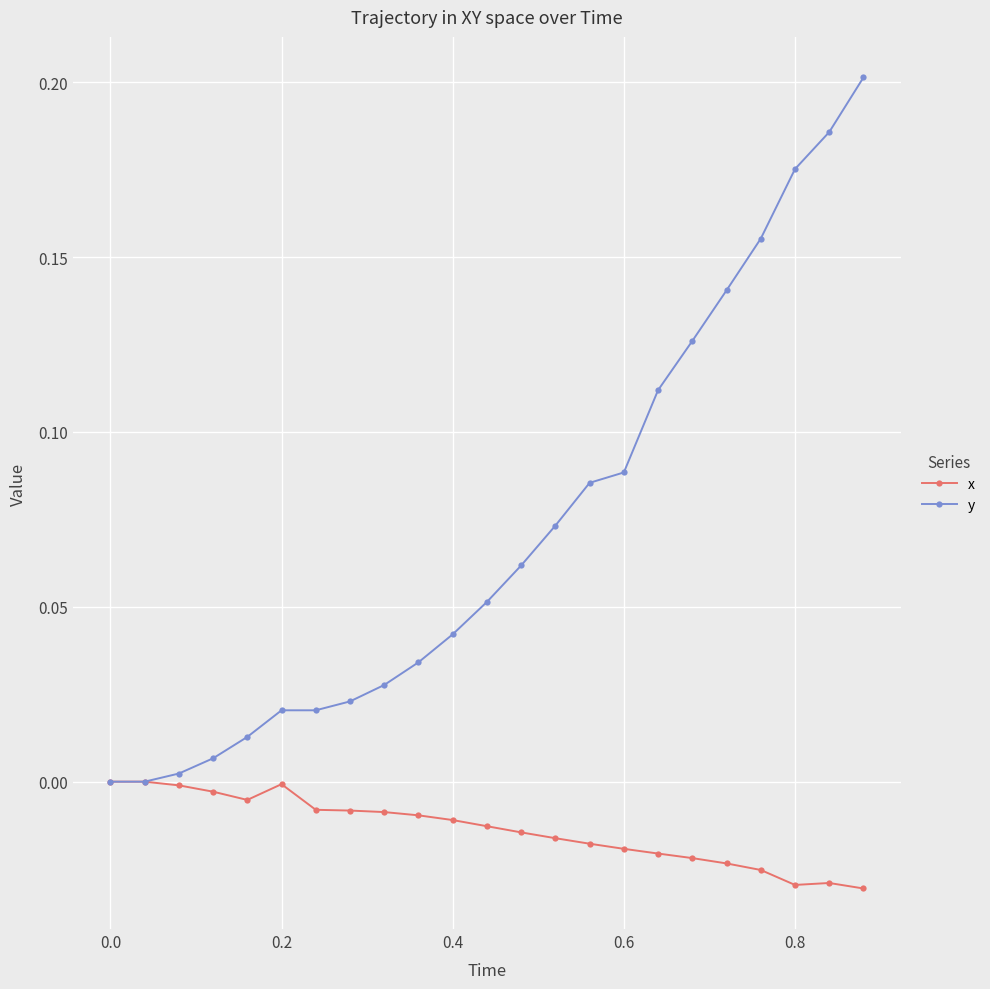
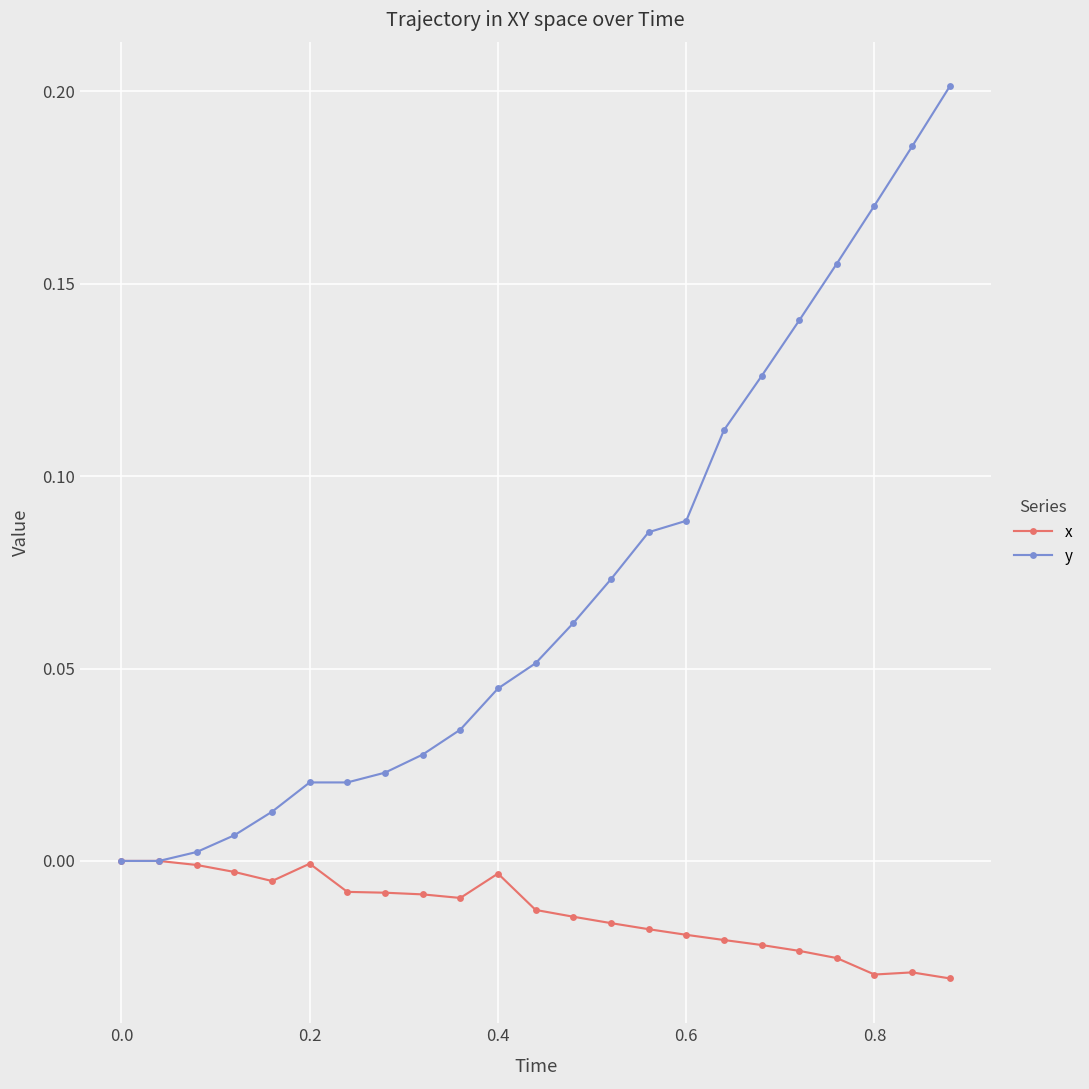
x, 0.4: -0.011 -> -0.003
y, 0.4: 0.042 -> 0.045
y, 0.8: 0.175 -> 0.170
